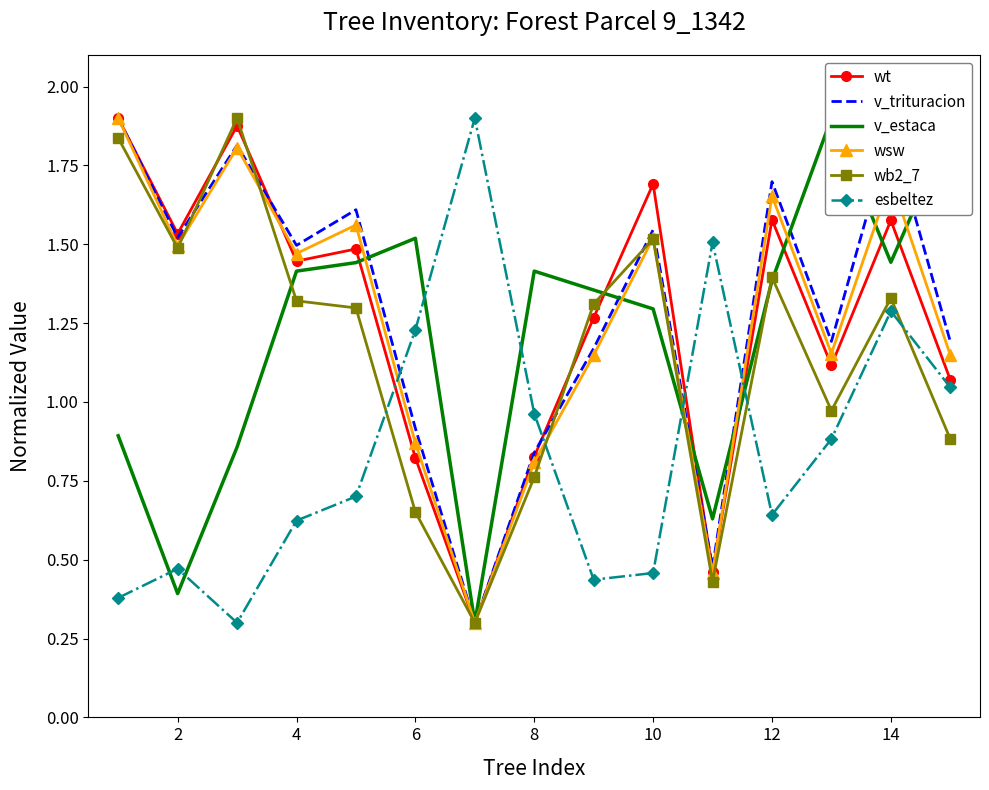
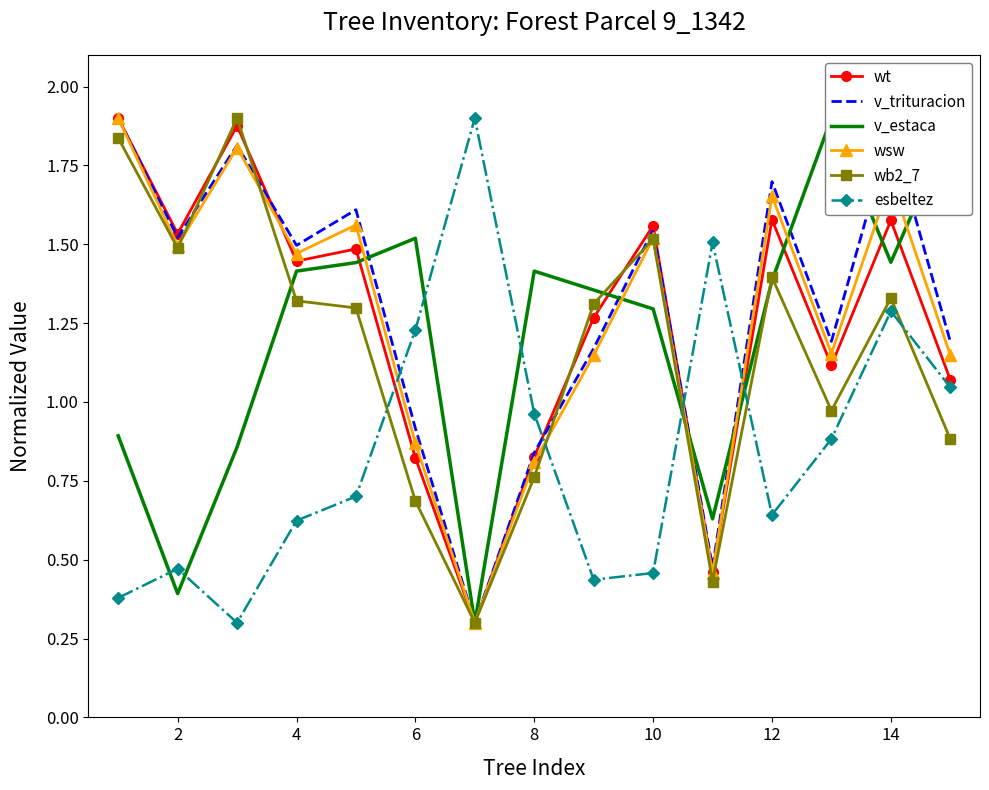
wb2_7, 6: 0.65 -> 0.69
wt, 10: 1.69 -> 1.56
